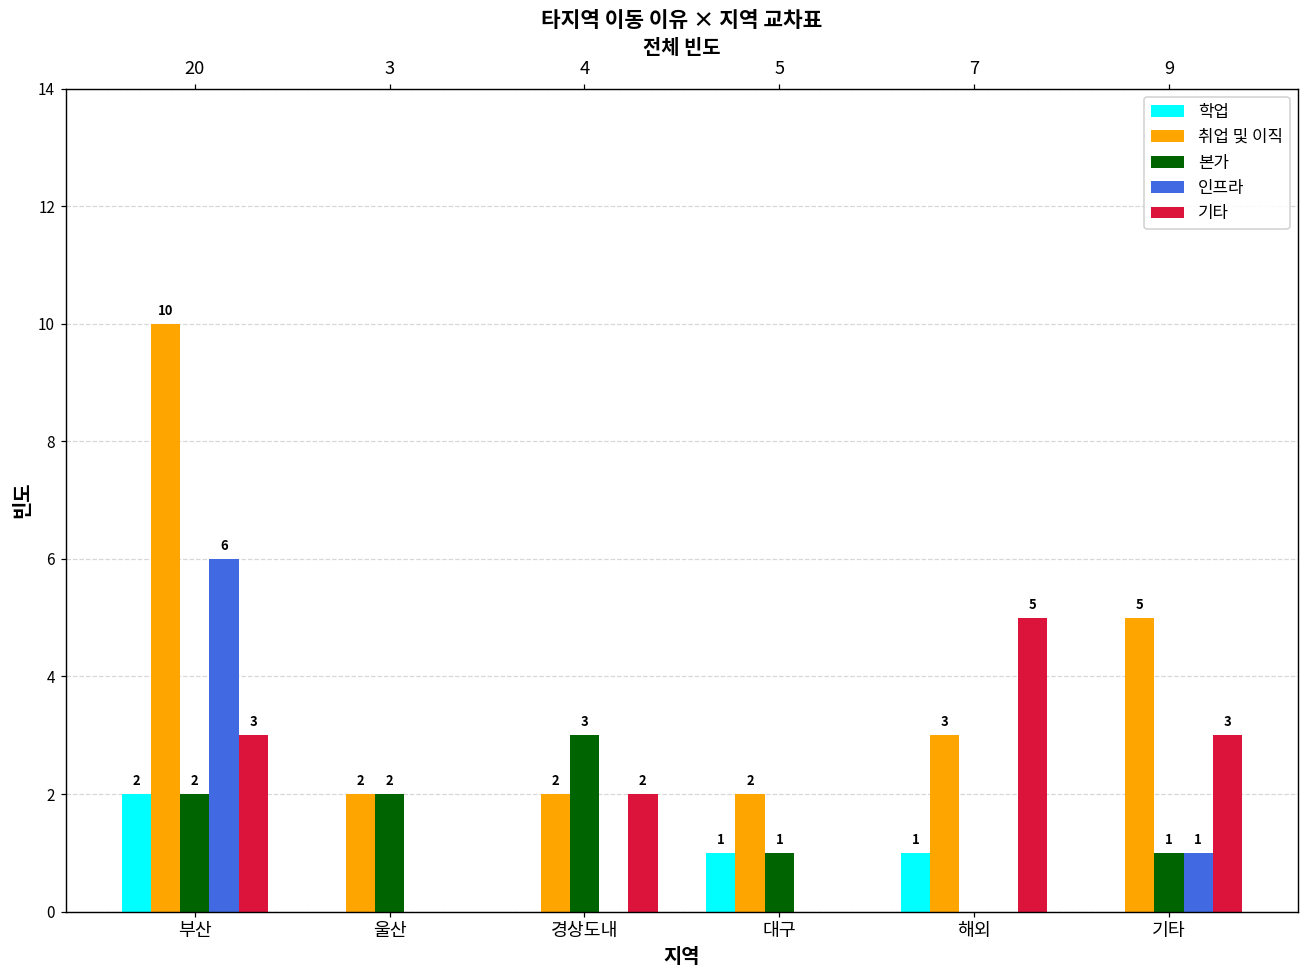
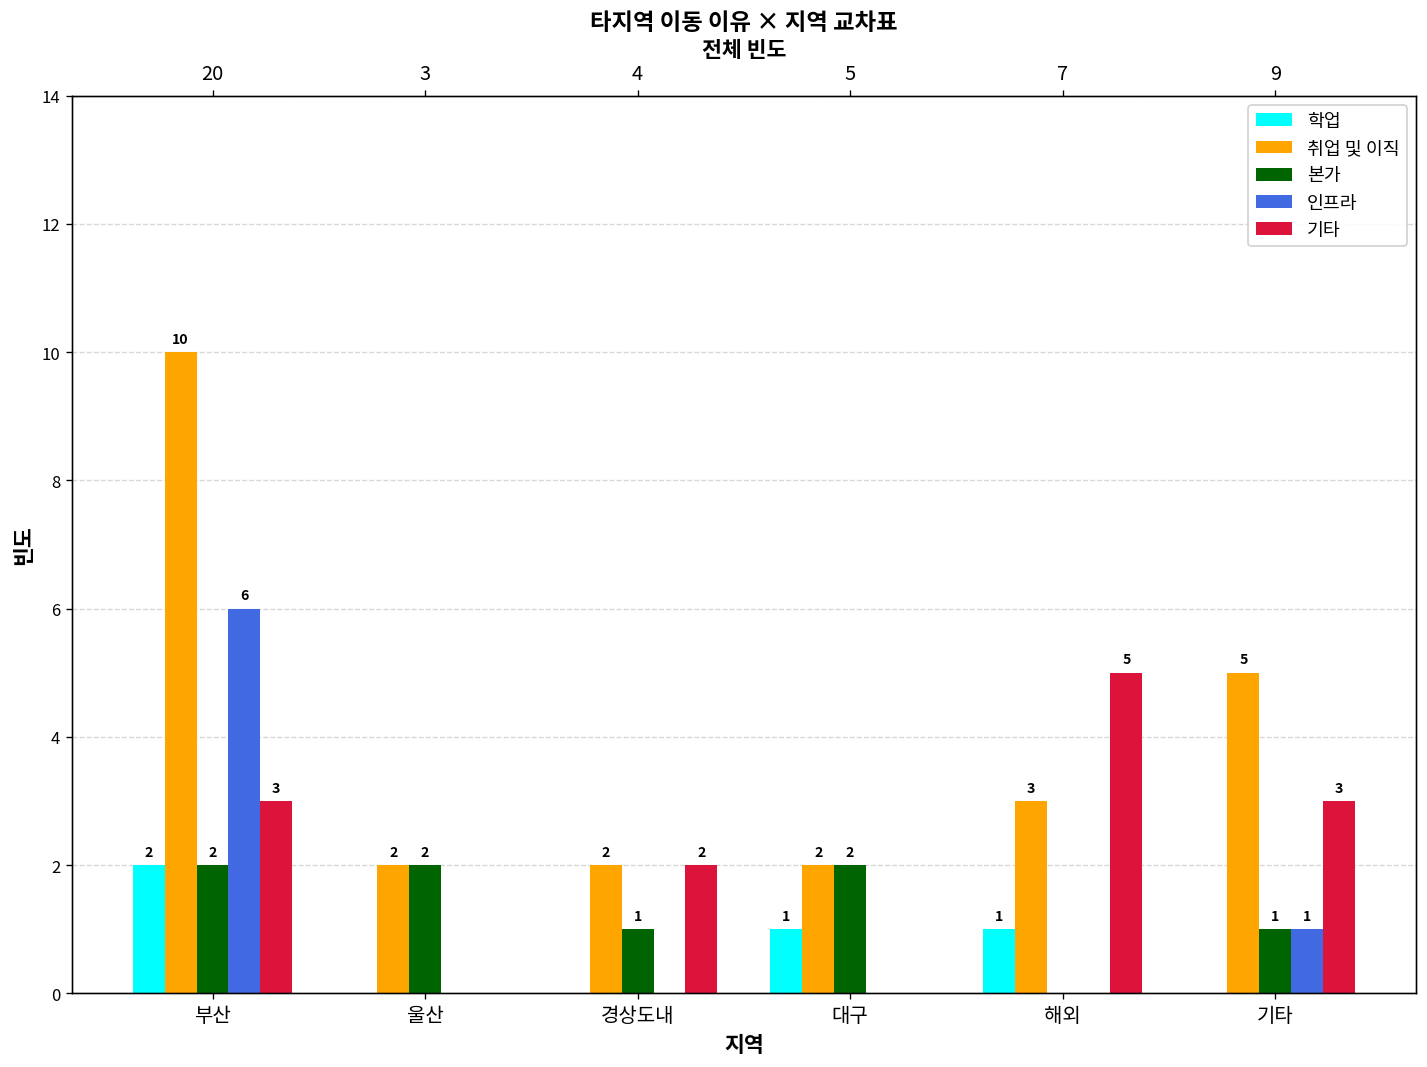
본가, 경상도내: 3 -> 1
본가, 대구: 1 -> 2
